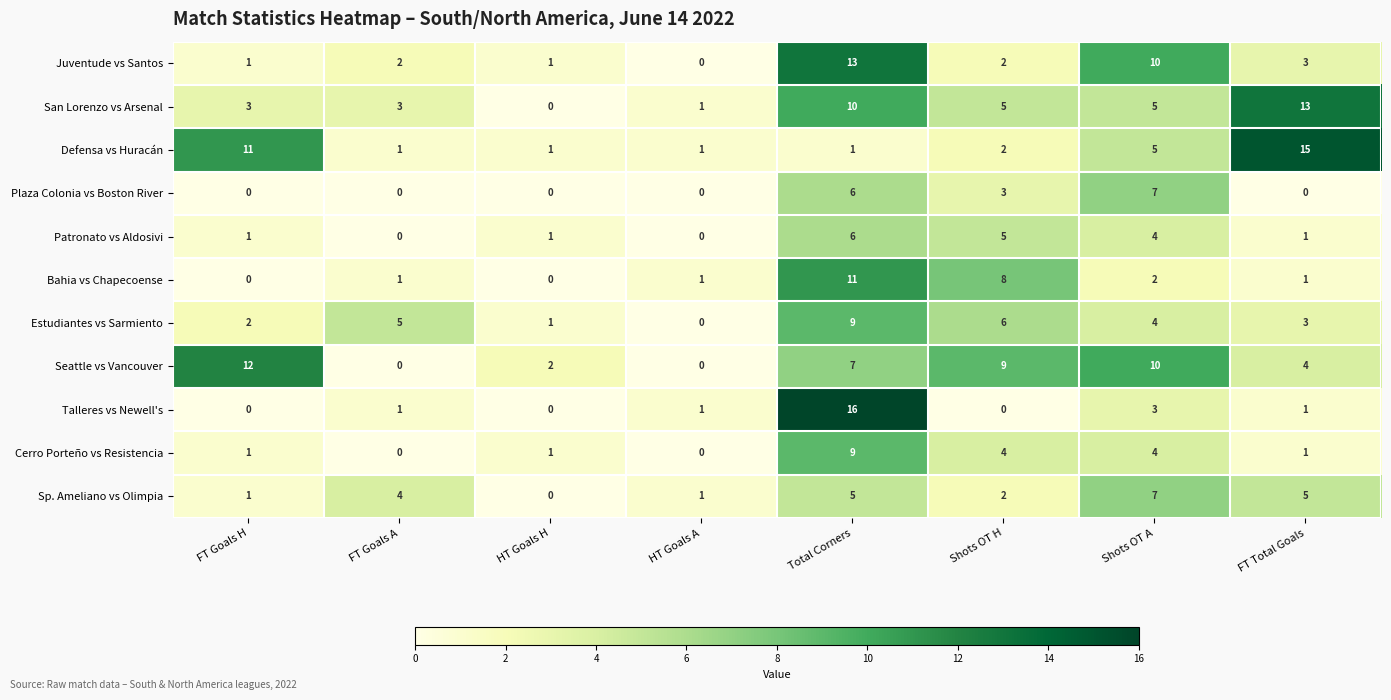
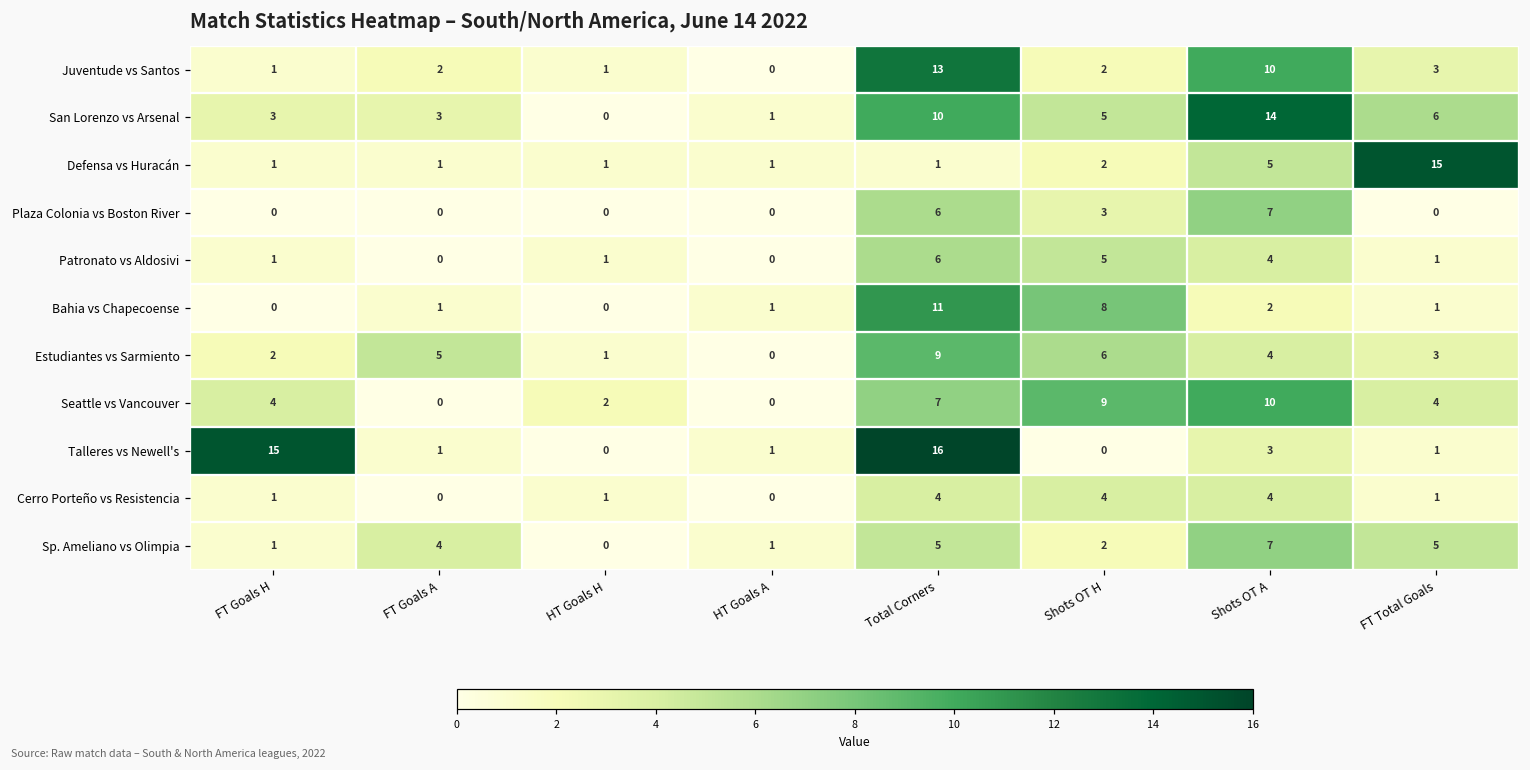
San Lorenzo vs Arsenal, Shots OT A: 5 -> 14
San Lorenzo vs Arsenal, FT Total Goals: 13 -> 6
Defensa vs Huracán, FT Goals H: 11 -> 1
Seattle vs Vancouver, FT Goals H: 12 -> 4
Talleres vs Newell's, FT Goals H: 0 -> 15
Cerro Porteño vs Resistencia, Total Corners: 9 -> 4
